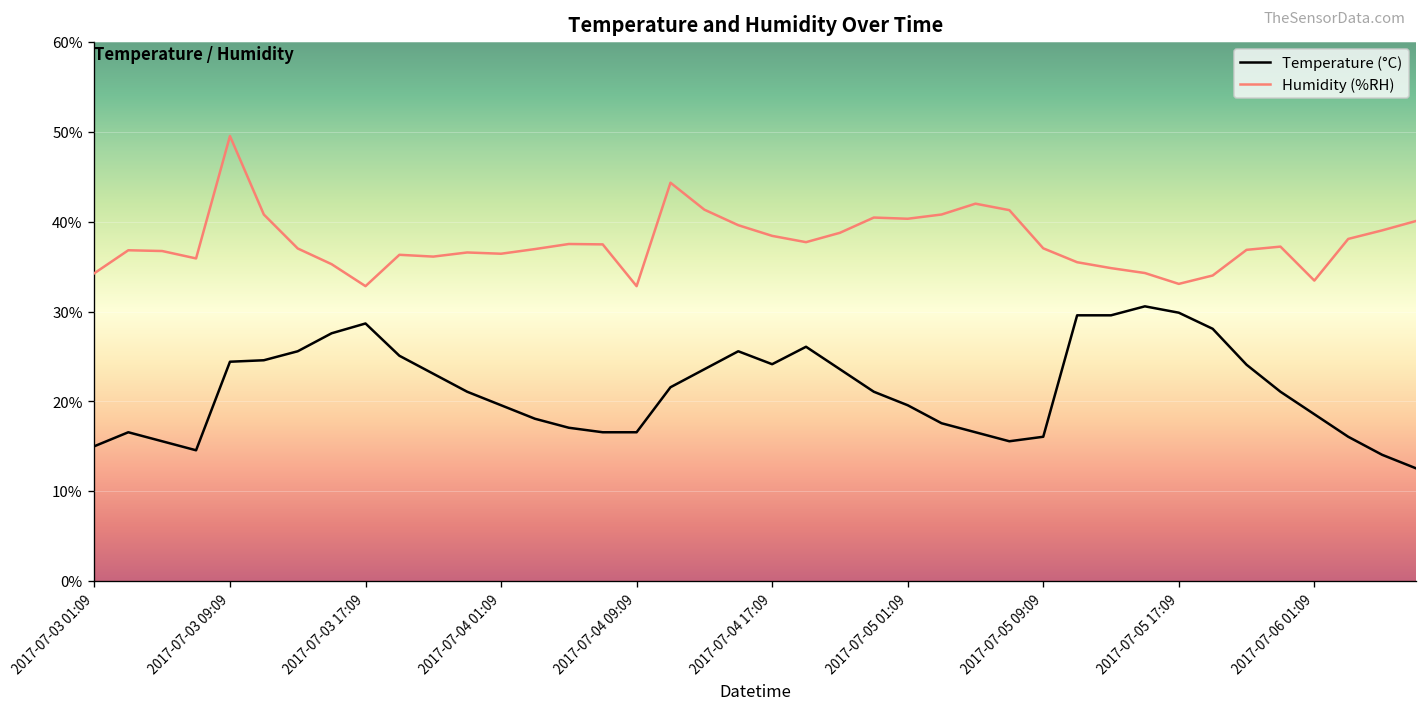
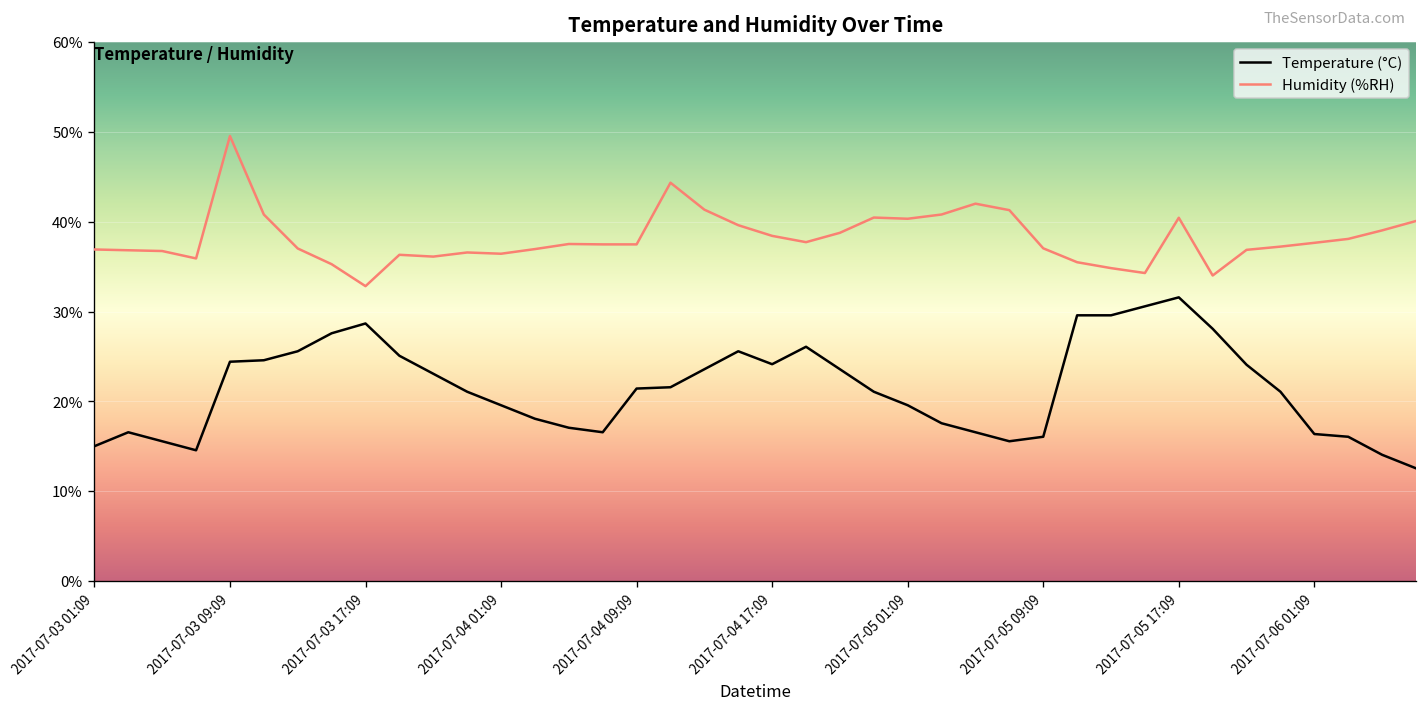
Humidity (%RH), 2017-07-03 01:09: 34% -> 37%
Temperature (°C), 2017-07-04 09:09: 17% -> 21%
Humidity (%RH), 2017-07-04 09:09: 33% -> 37%
Temperature (°C), 2017-07-05 17:09: 30% -> 32%
Humidity (%RH), 2017-07-05 17:09: 33% -> 40%
Temperature (°C), 2017-07-06 01:09: 19% -> 16%
Humidity (%RH), 2017-07-06 01:09: 33% -> 38%
